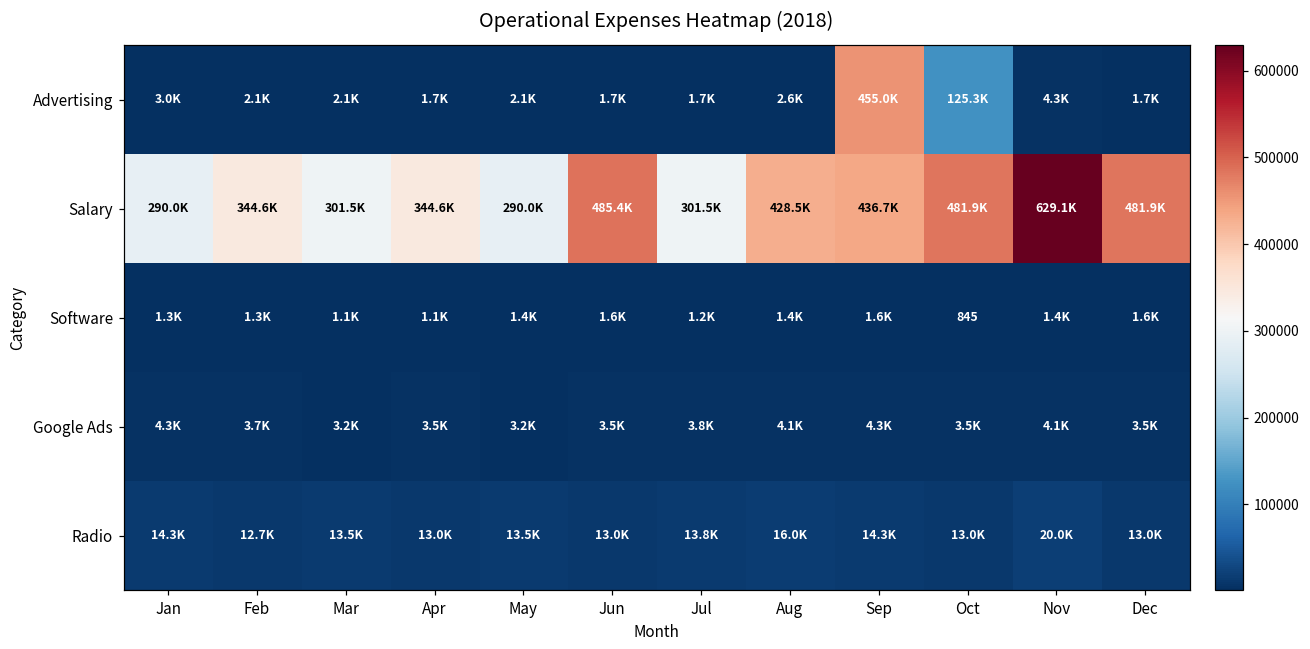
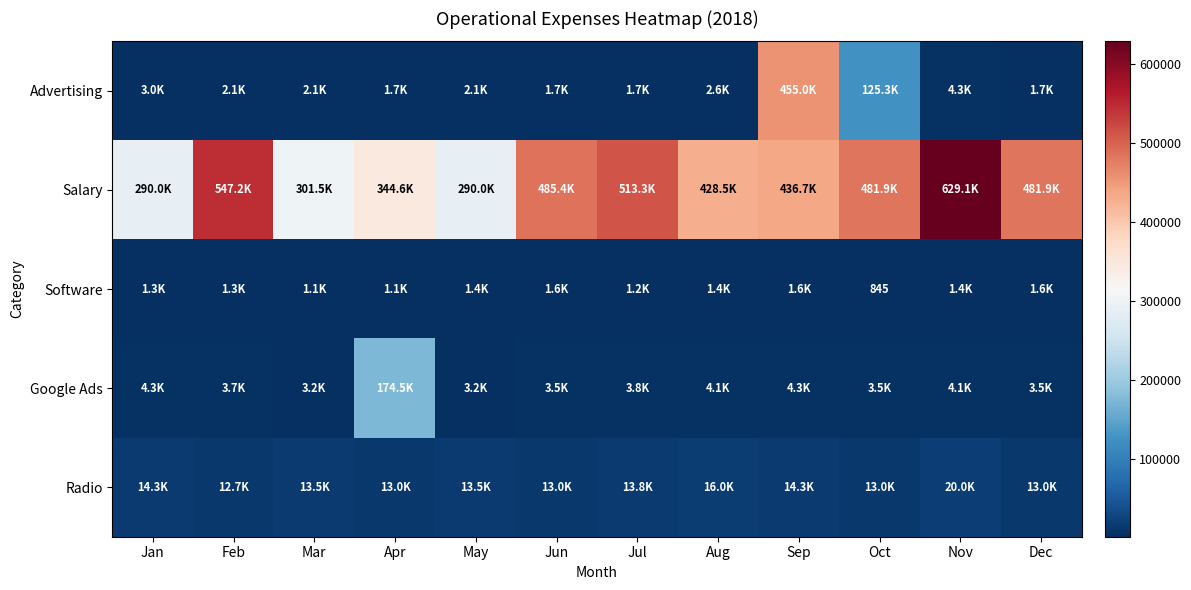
Salary, Feb: 344.6K -> 547.2K
Salary, Jul: 301.5K -> 513.3K
Google Ads, Apr: 3.5K -> 174.5K
